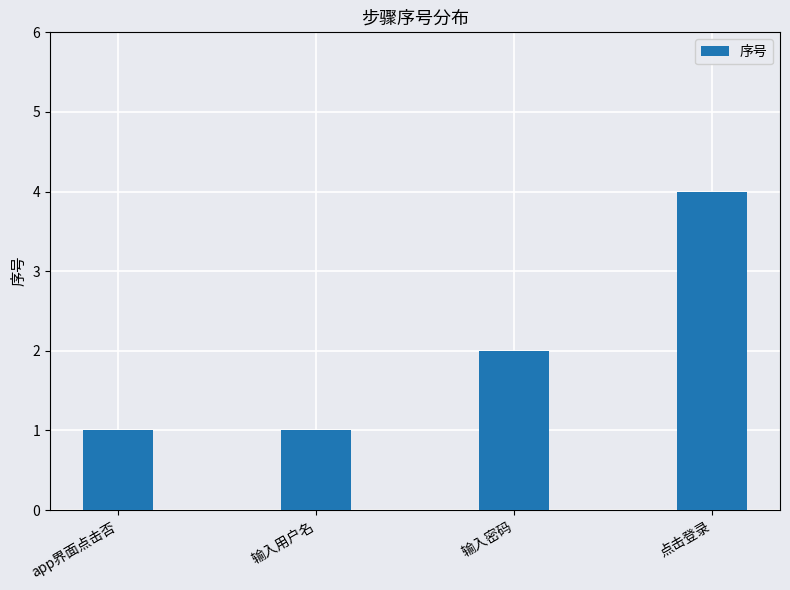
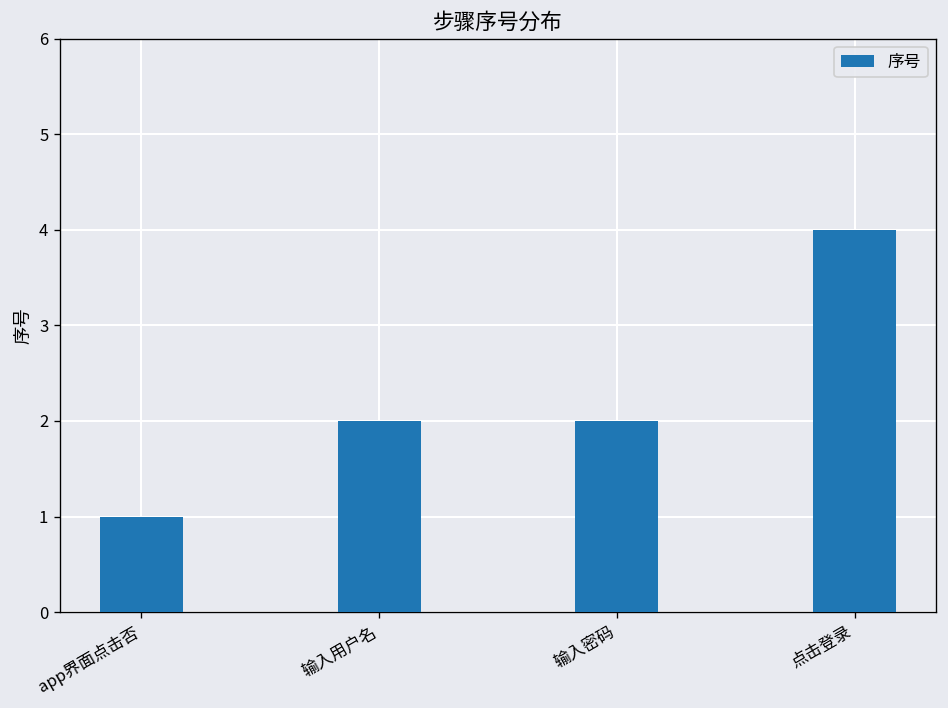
输入用户名: 1 -> 2
